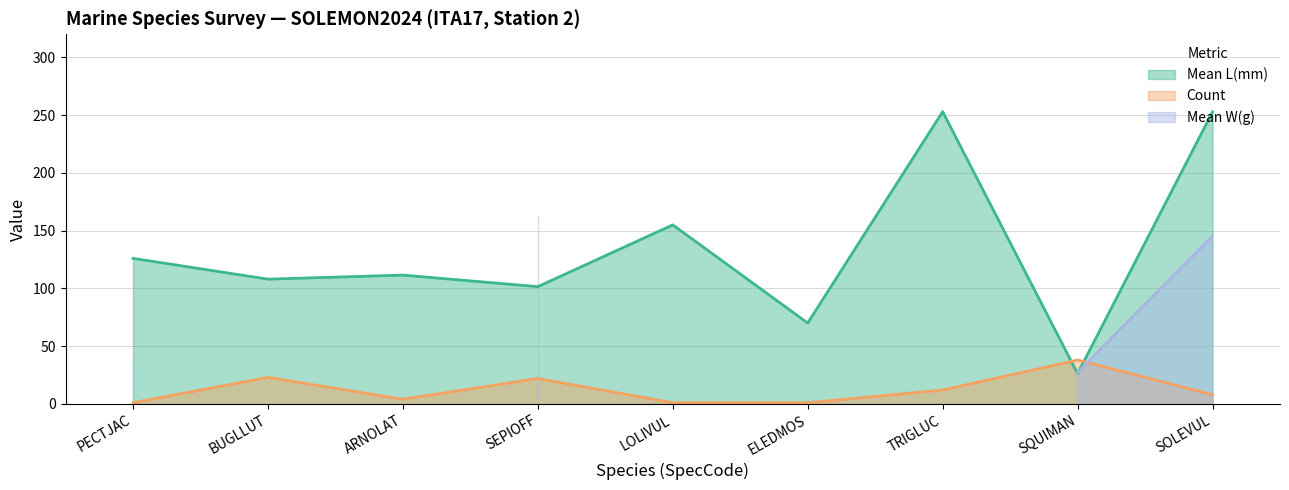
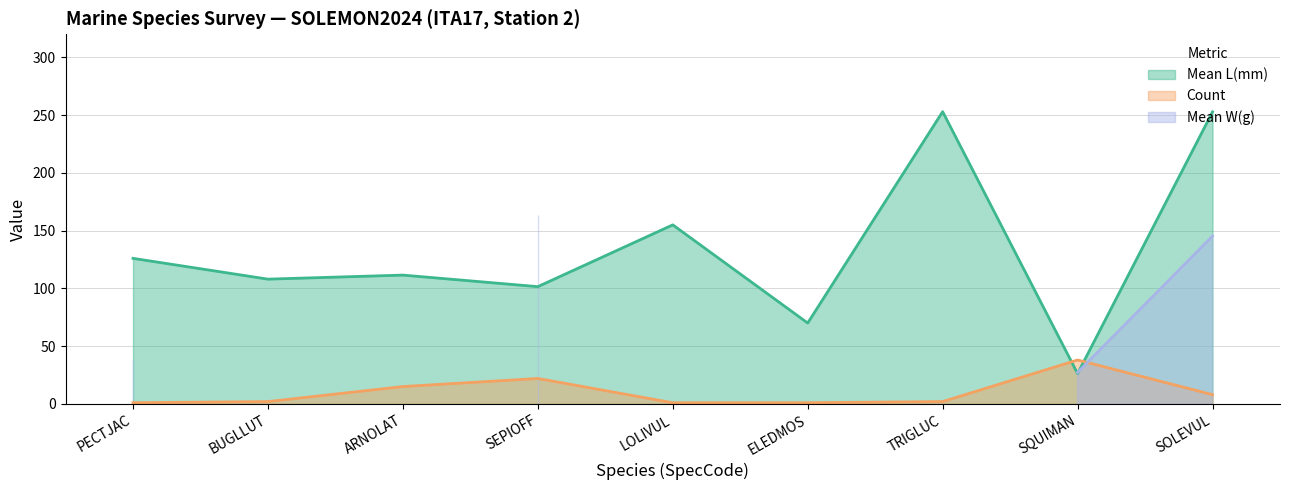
Count, BUGLLUT: 23 -> 2
Count, ARNOLAT: 4 -> 15
Count, TRIGLUC: 12 -> 2
